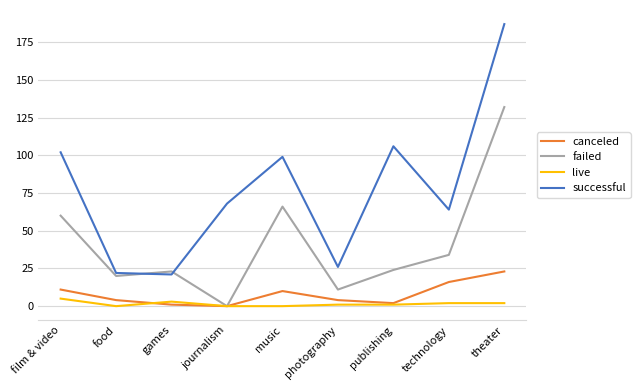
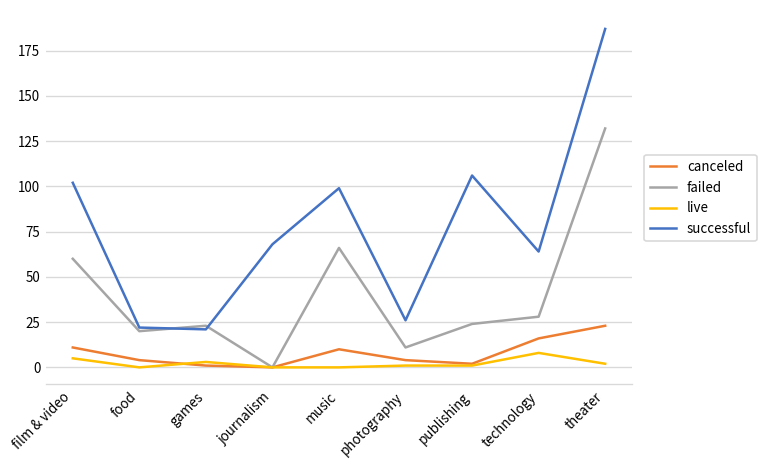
failed, technology: 34 -> 28
live, technology: 2 -> 8
